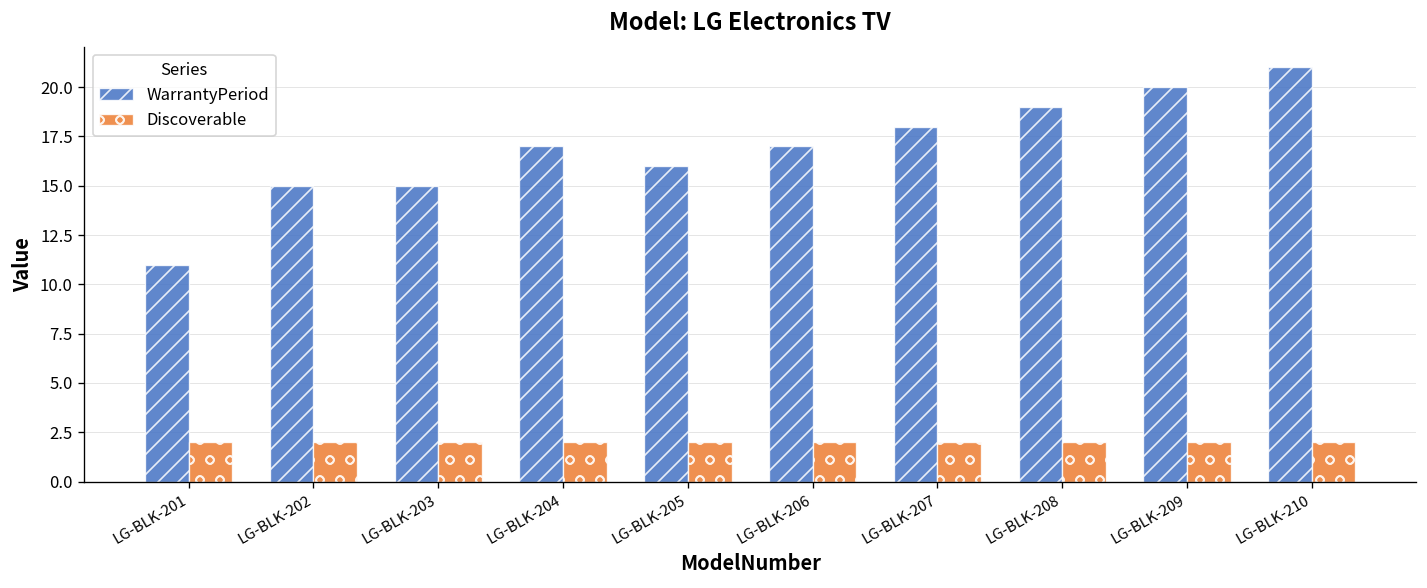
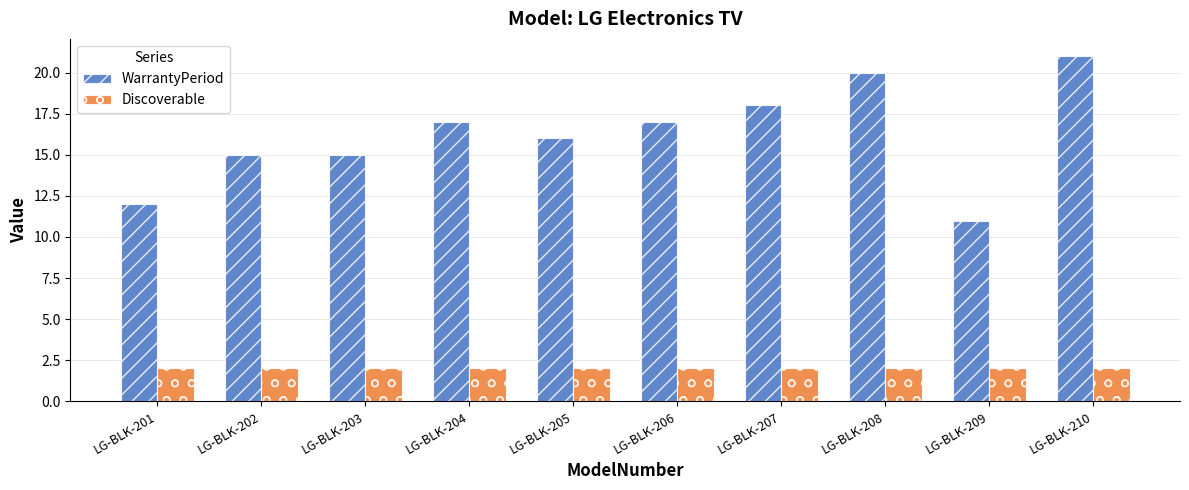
WarrantyPeriod, LG-BLK-201: 11 -> 12
WarrantyPeriod, LG-BLK-208: 19 -> 20
WarrantyPeriod, LG-BLK-209: 20 -> 11
